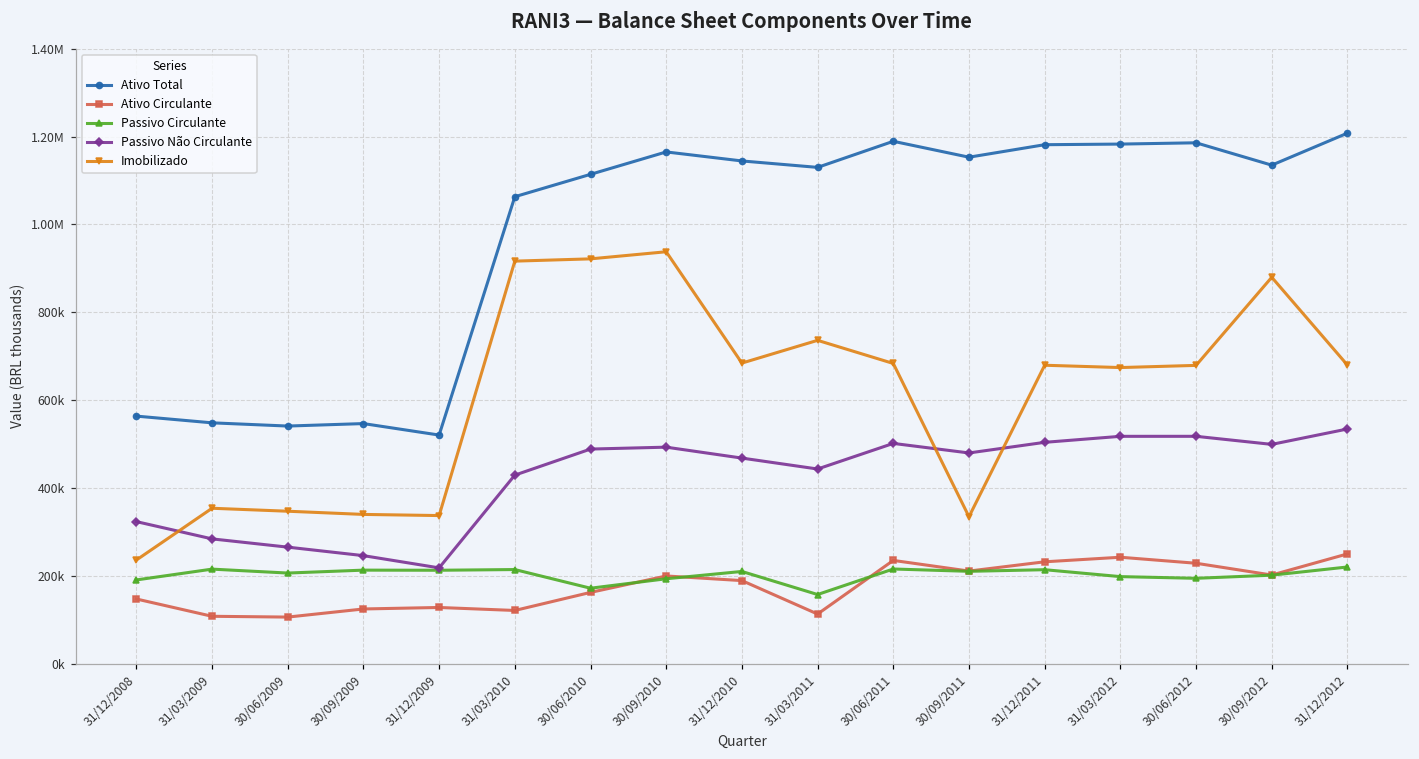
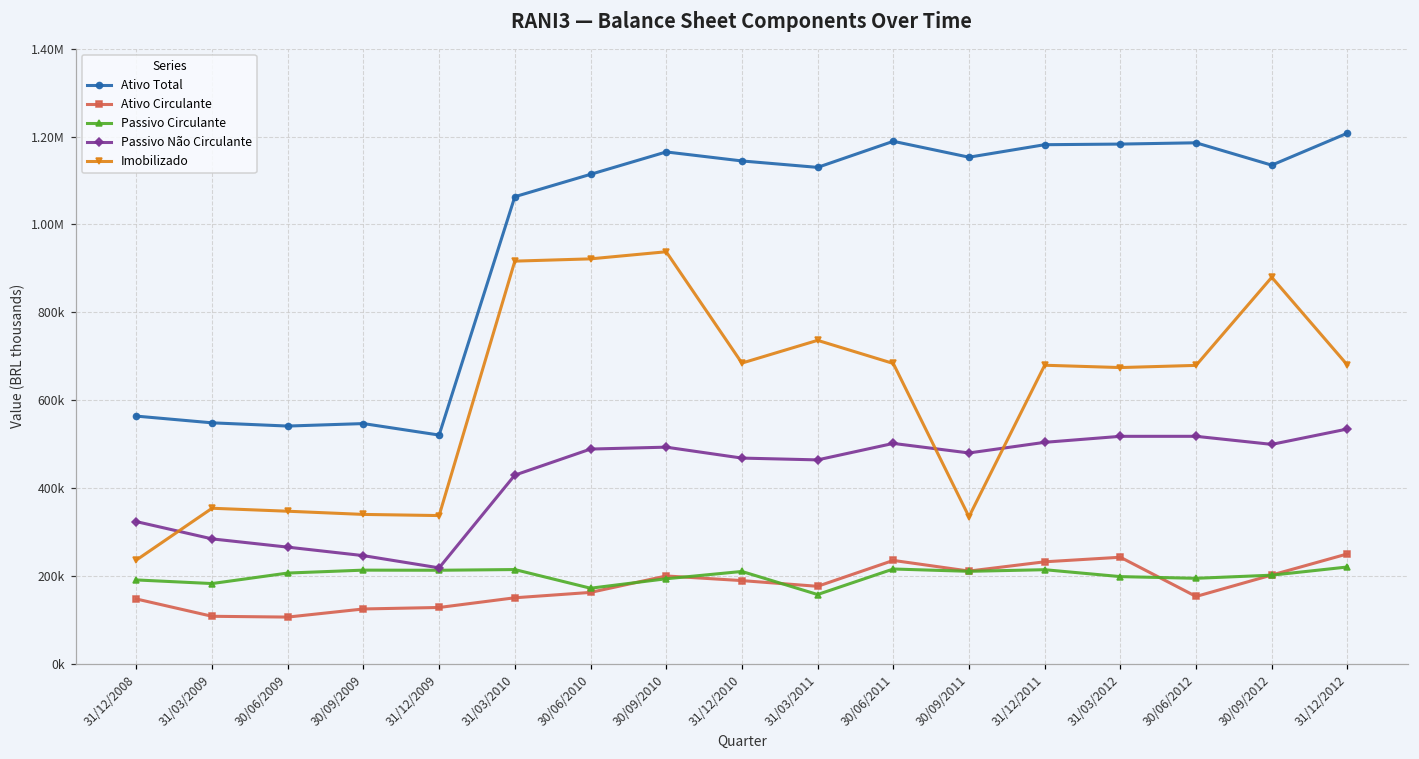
Passivo Circulante, 31/03/2009: 220000 -> 180000
Ativo Circulante, 31/03/2010: 120000 -> 150000
Ativo Circulante, 31/03/2011: 110000 -> 180000
Passivo Não Circulante, 31/03/2011: 440000 -> 460000
Ativo Circulante, 30/06/2012: 230000 -> 150000
